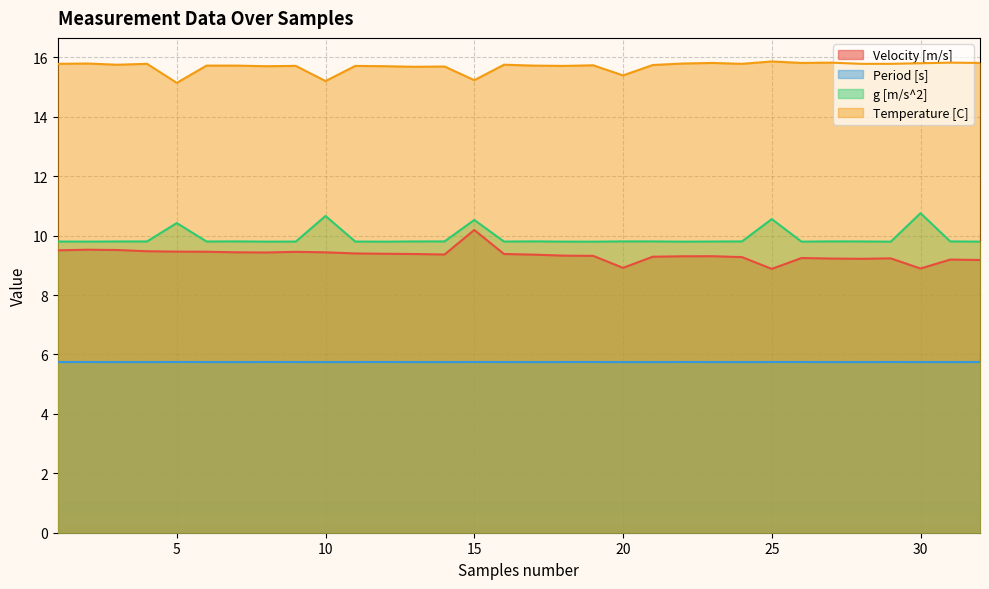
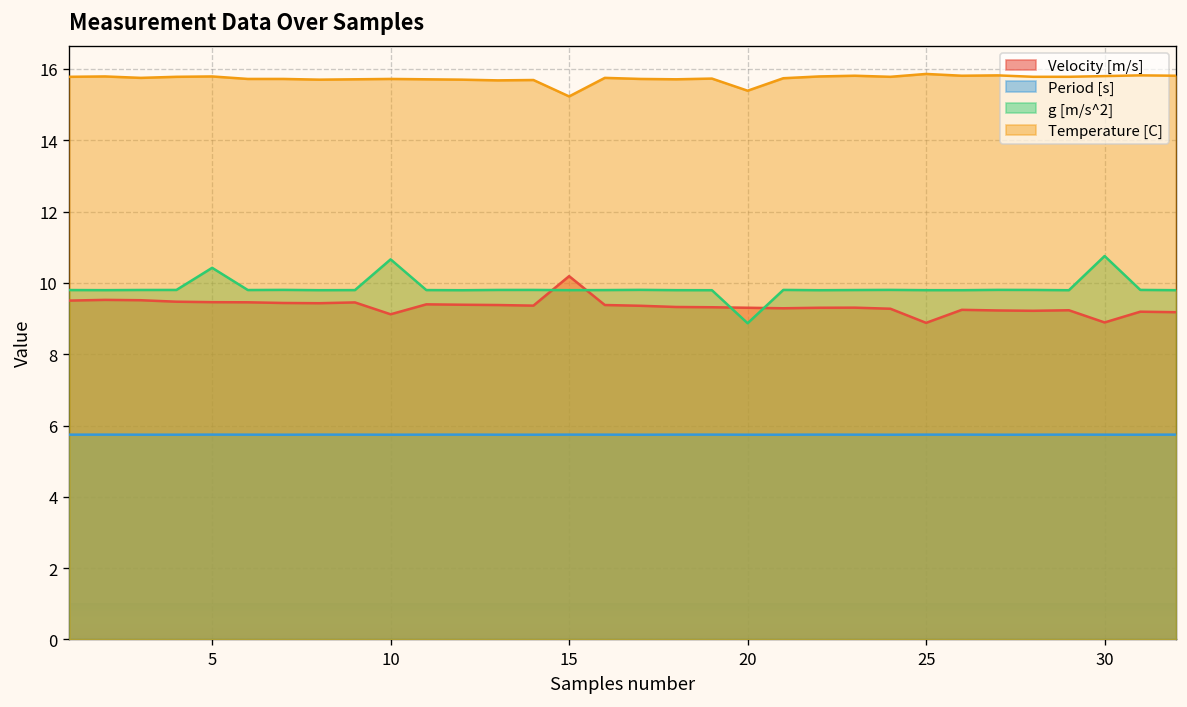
Temperature [C], 5: 15.1 -> 15.8
Velocity [m/s], 10: 9.4 -> 9.1
Temperature [C], 10: 15.2 -> 15.7
g [m/s^2], 15: 10.5 -> 9.8
Velocity [m/s], 20: 8.9 -> 9.3
g [m/s^2], 20: 9.8 -> 8.9
g [m/s^2], 25: 10.6 -> 9.8
